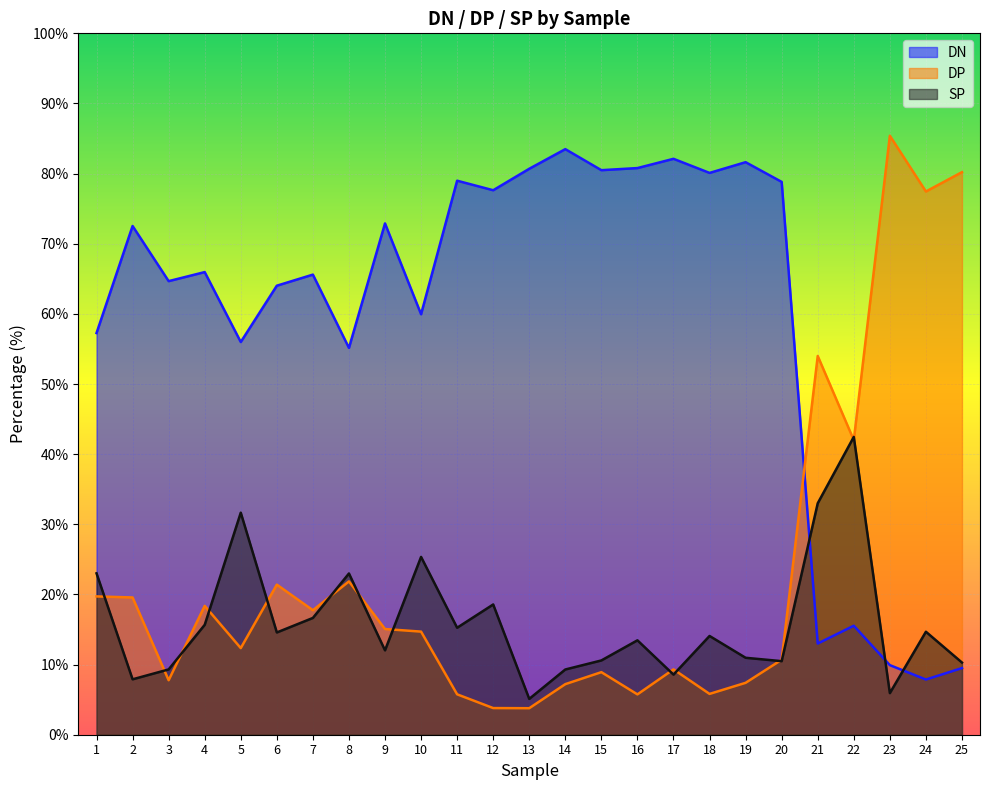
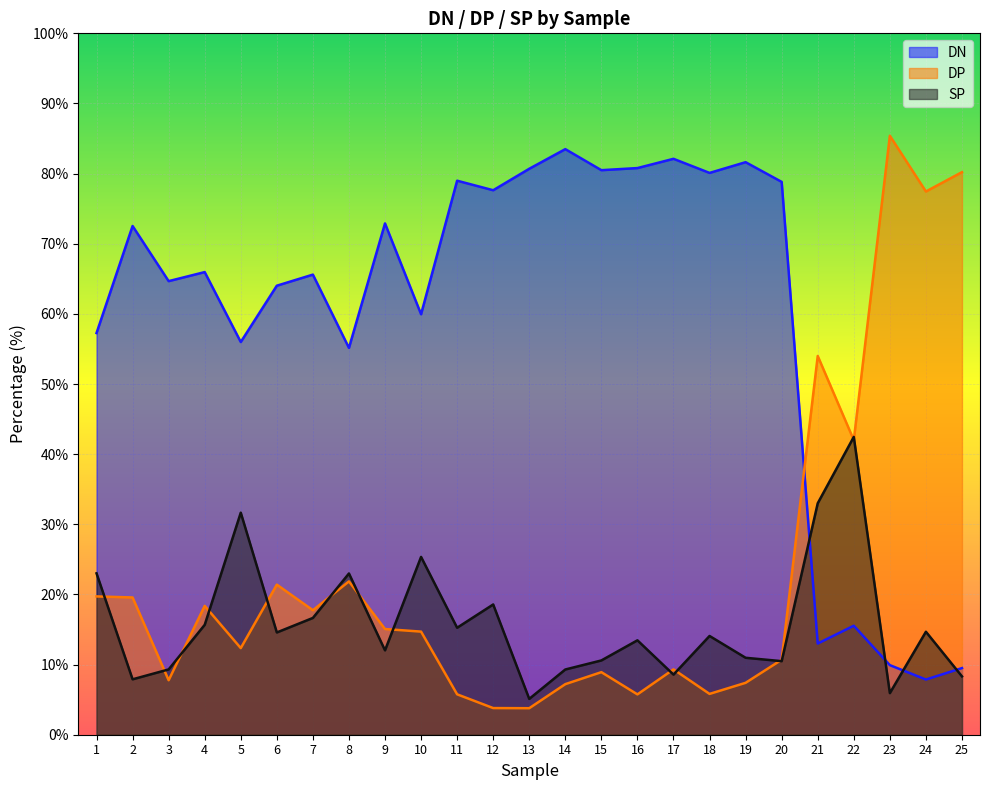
SP, 25: 10% -> 8%
